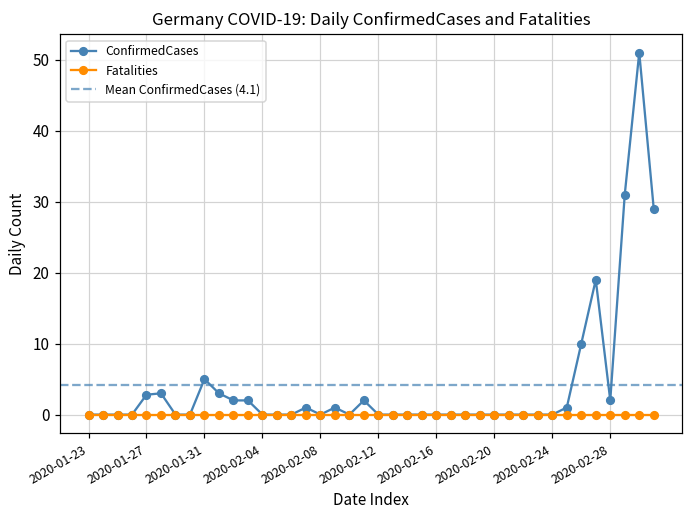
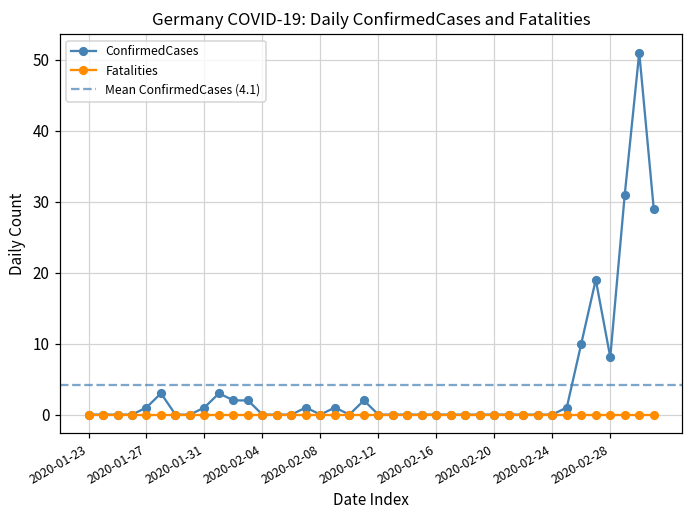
ConfirmedCases, 2020-01-27: 3 -> 1
ConfirmedCases, 2020-01-31: 5 -> 1
ConfirmedCases, 2020-02-28: 2 -> 8
